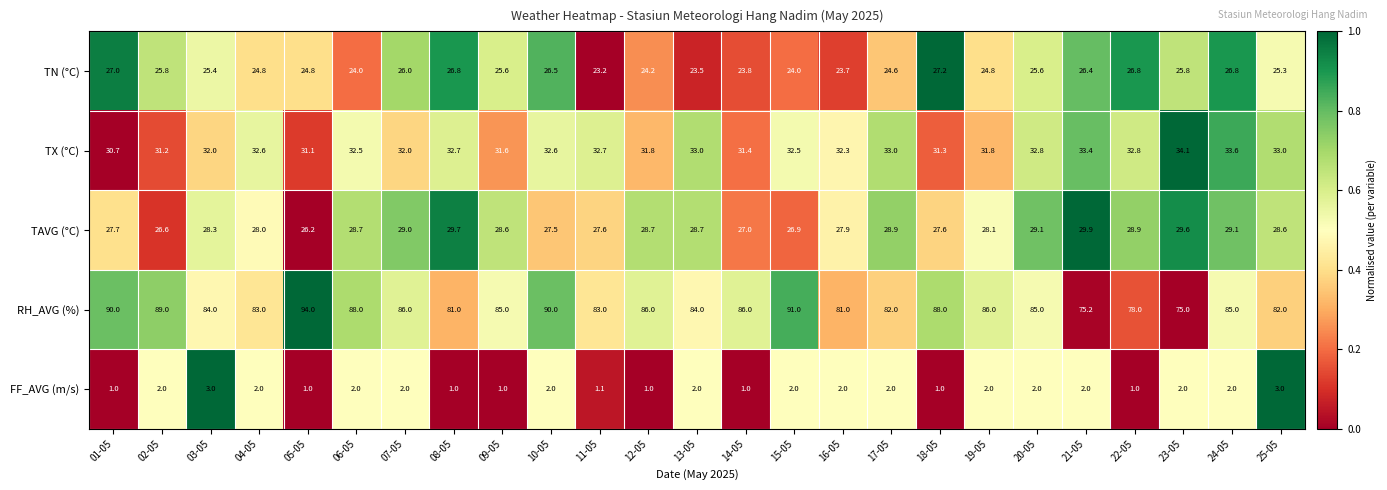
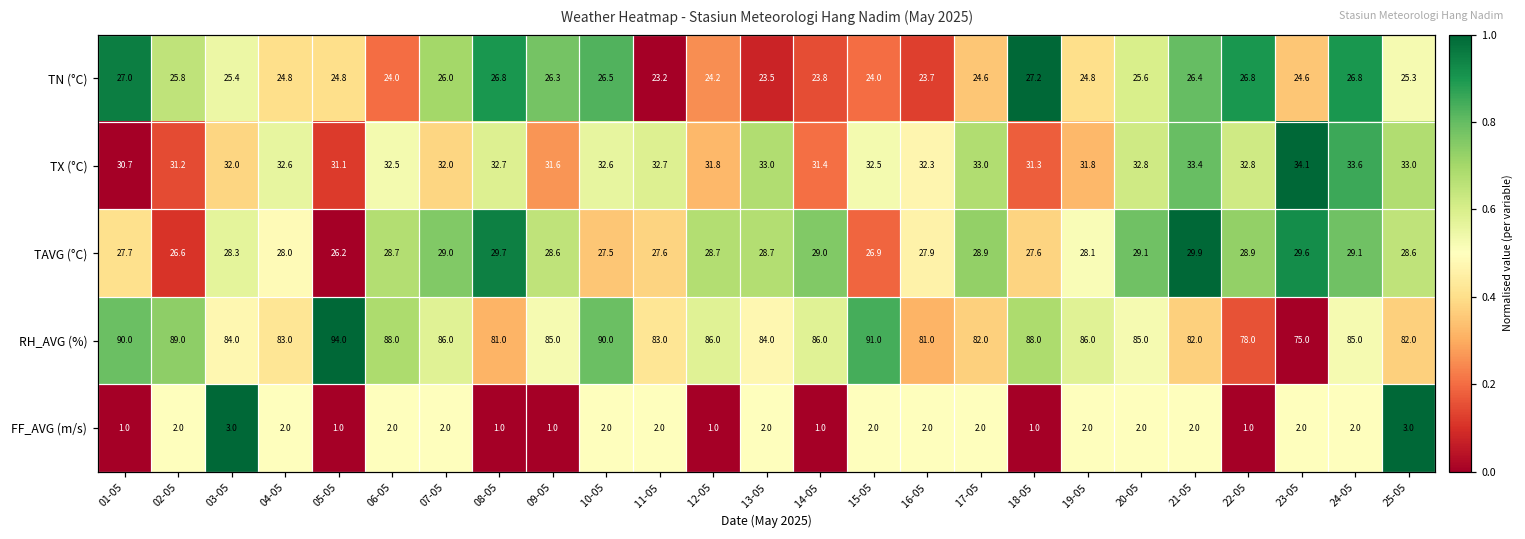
TN (°C), 09-05: 25.6 -> 26.3
TN (°C), 23-05: 25.8 -> 24.6
TAVG (°C), 14-05: 27.0 -> 29.0
RH_AVG (%), 21-05: 75.2 -> 82.0
FF_AVG (m/s), 11-05: 1.1 -> 2.0
